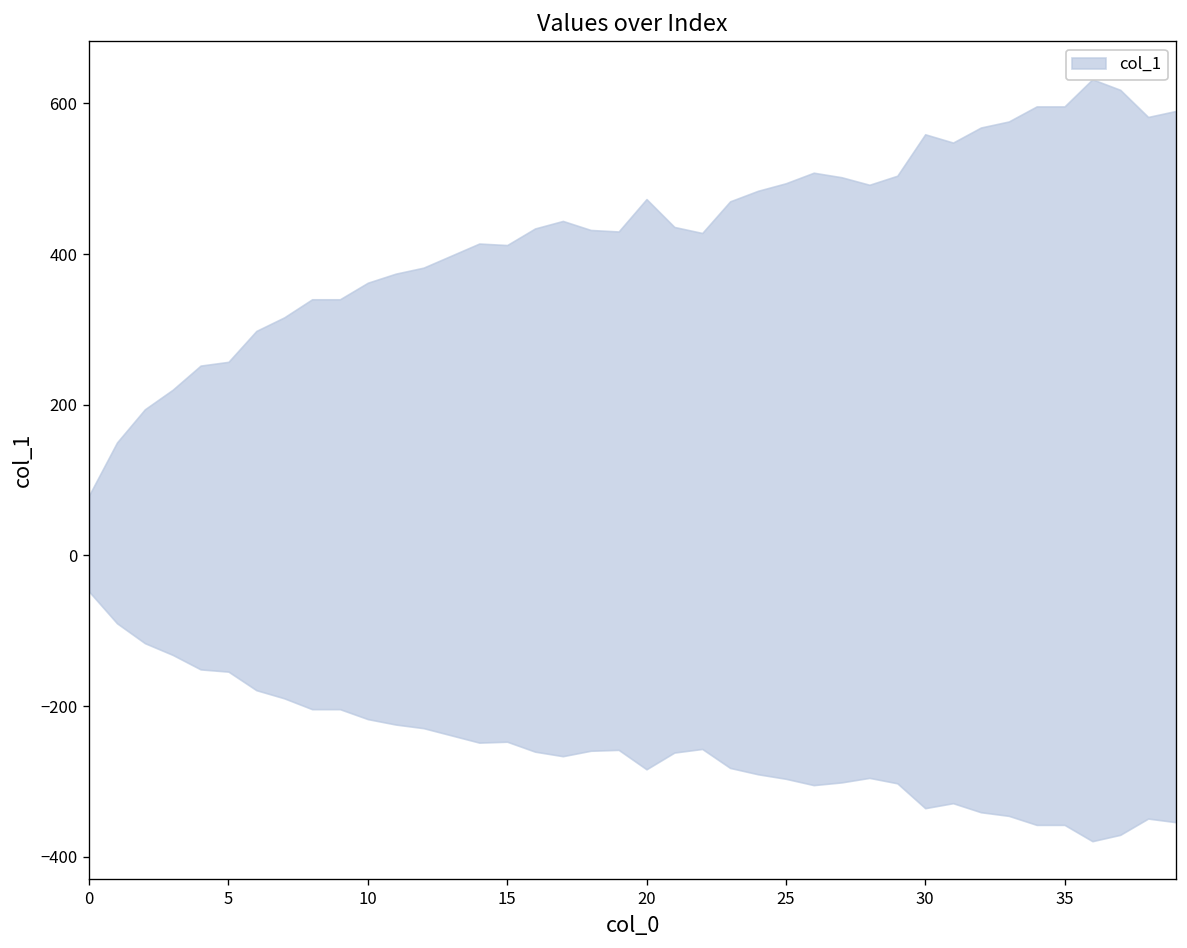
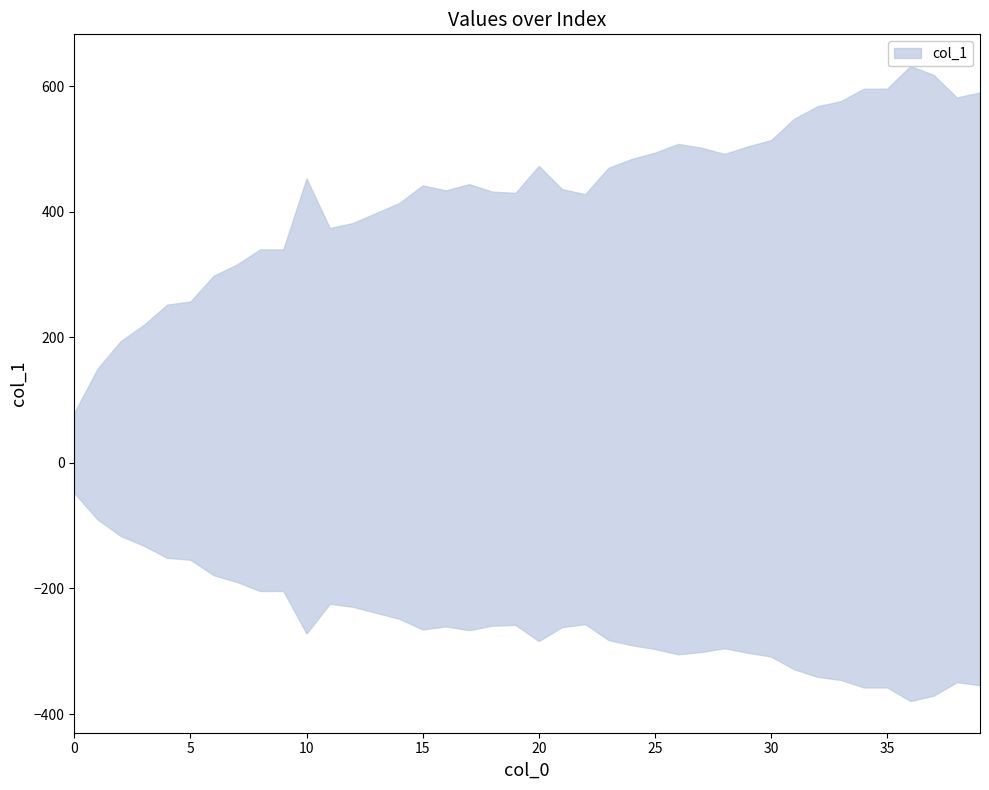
10: 360 -> 450
15: 410 -> 440
30: 560 -> 510
